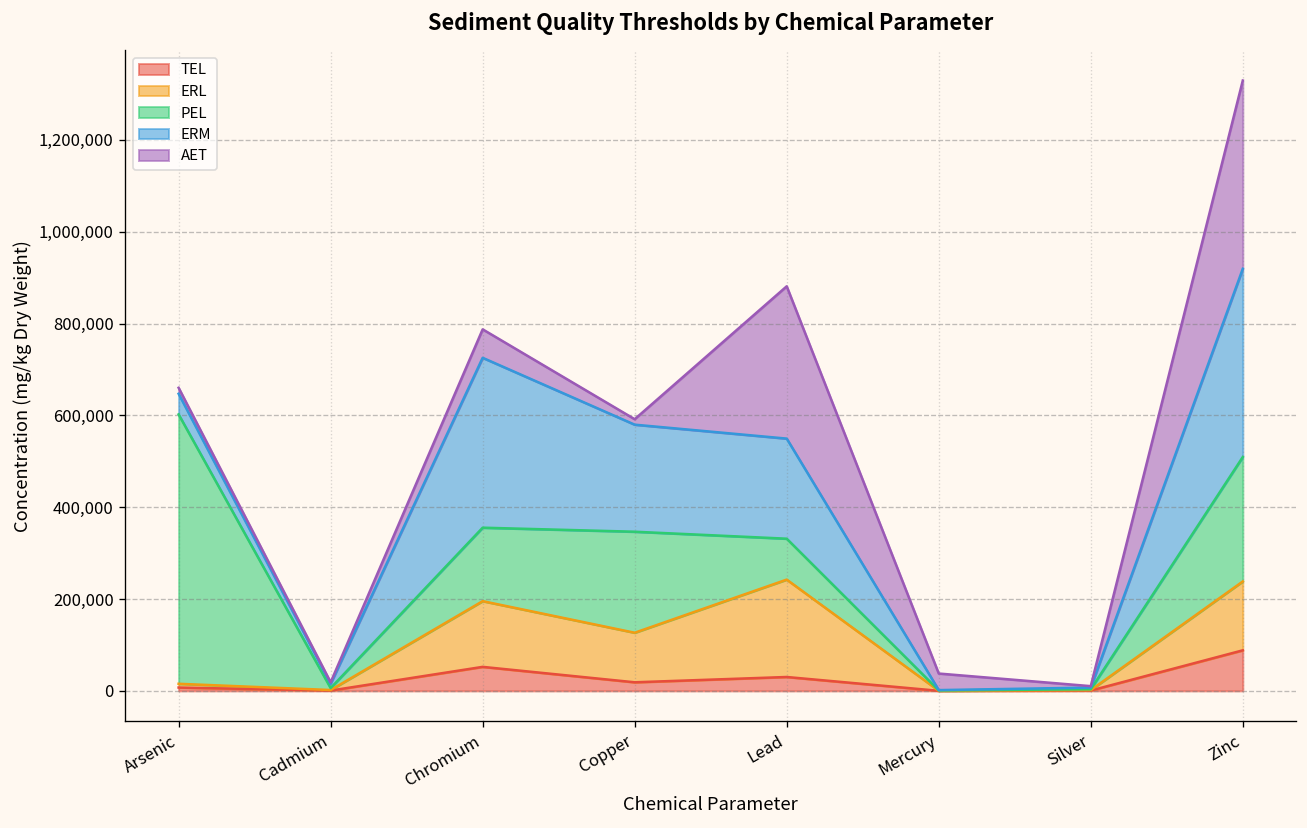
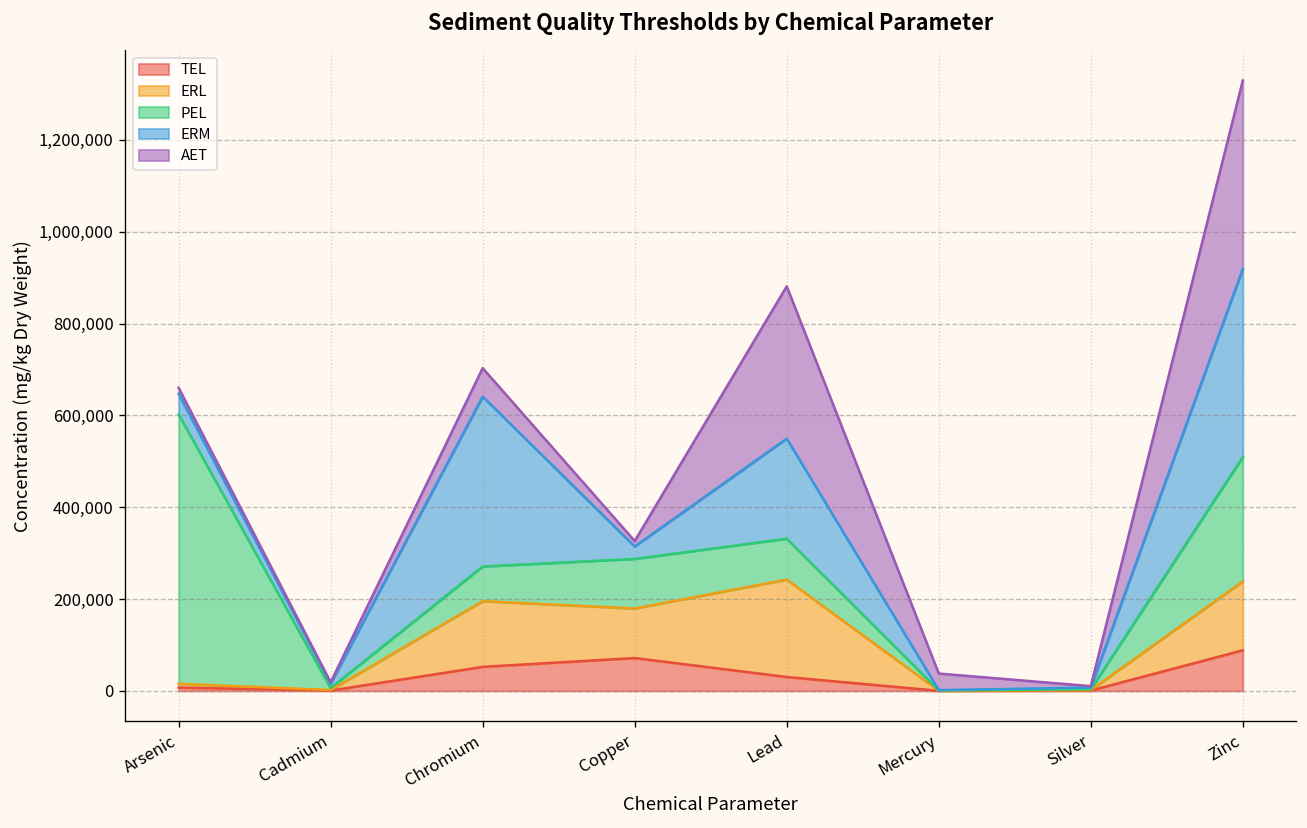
PEL, Chromium: 160,000 -> 80,000
TEL, Copper: 20,000 -> 70,000
PEL, Copper: 220,000 -> 110,000
ERM, Copper: 230,000 -> 30,000
